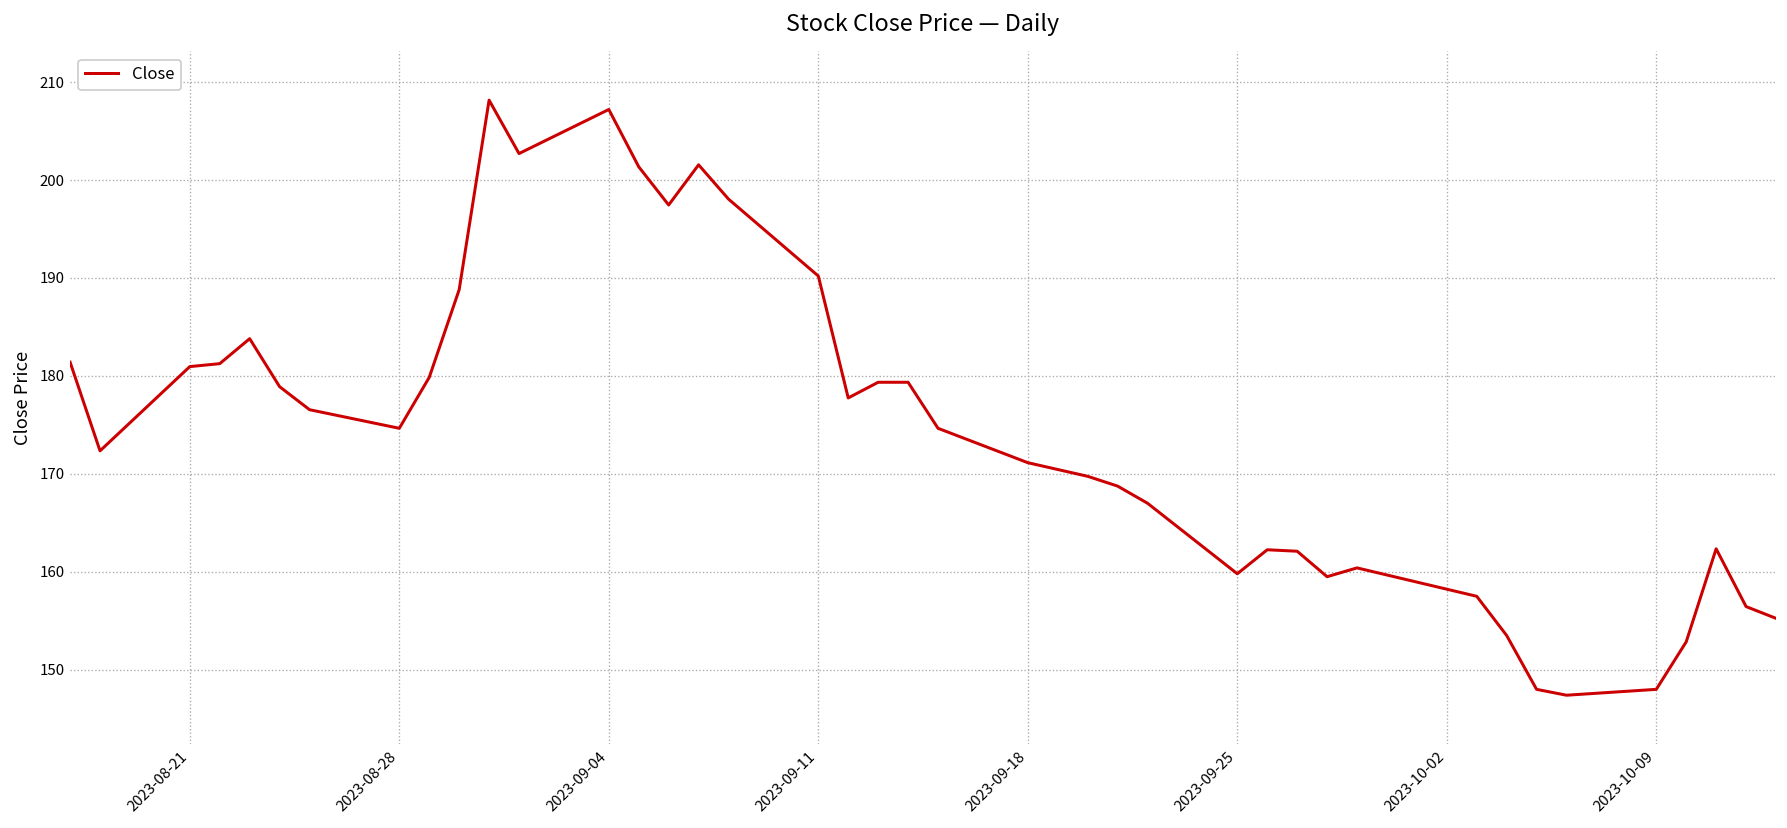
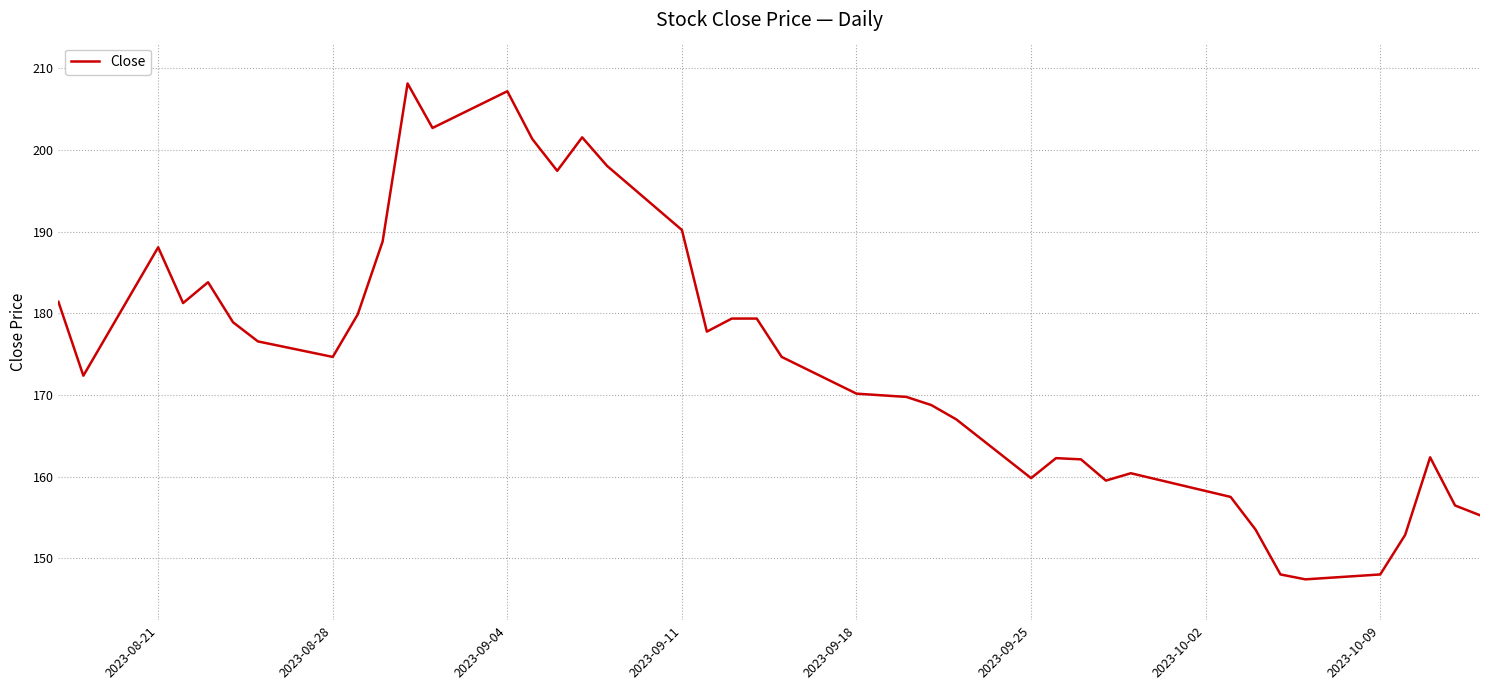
2023-08-21: 181 -> 188
2023-09-18: 171 -> 170
